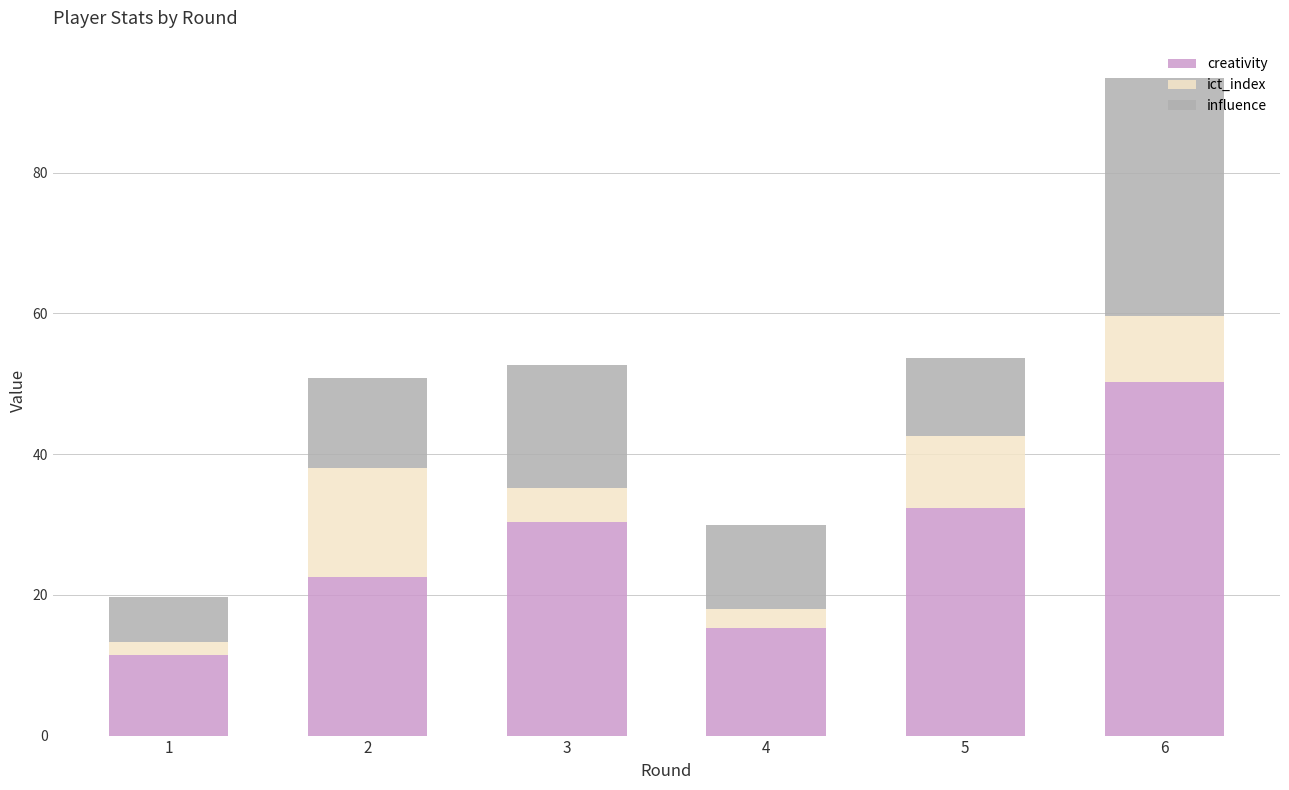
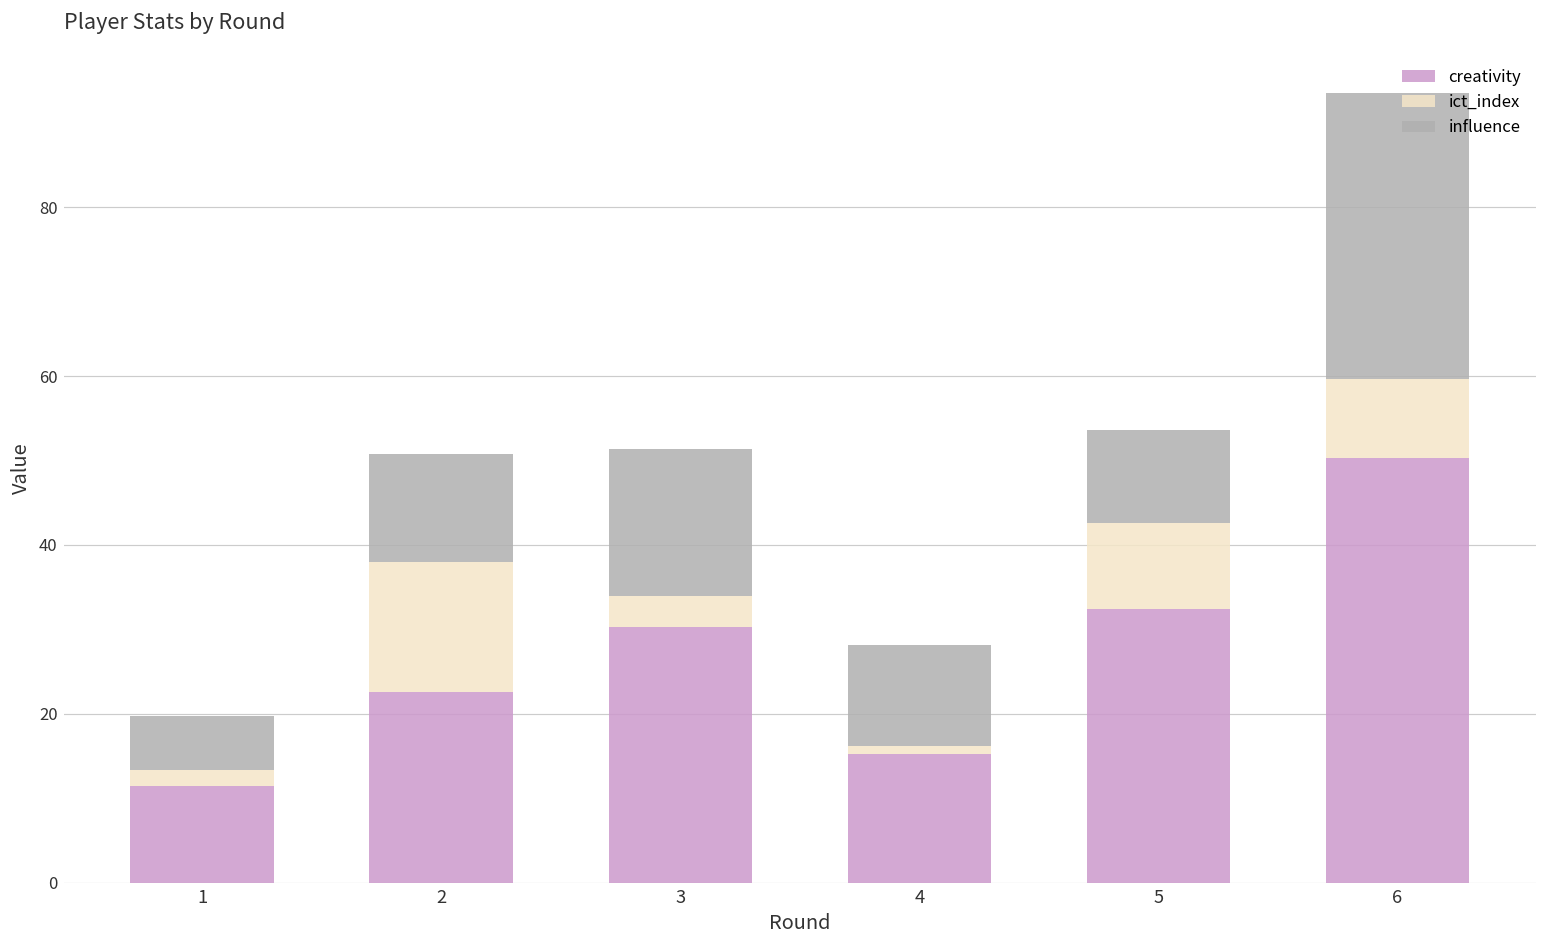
ict_index, 3: 5 -> 4
ict_index, 4: 3 -> 1
